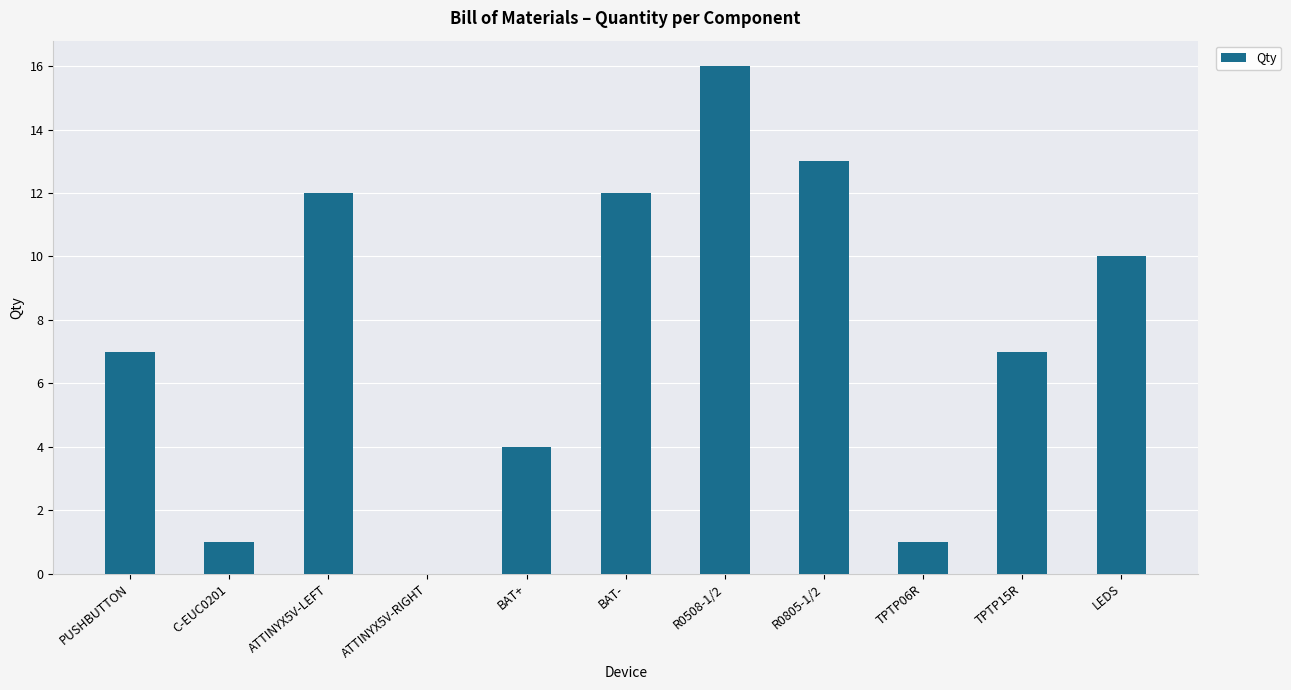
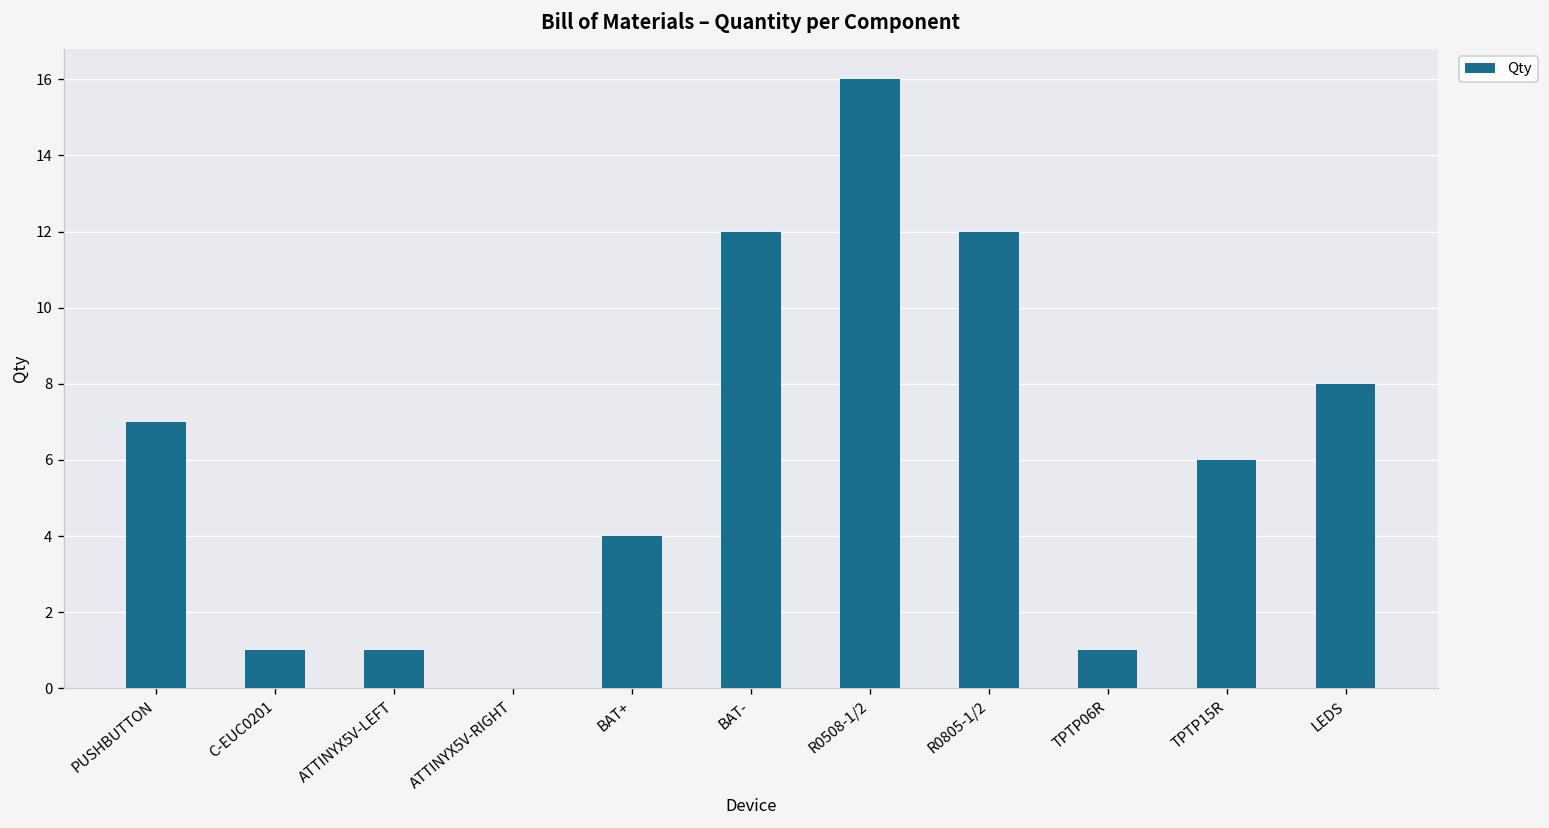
ATTINYX5V-LEFT: 12 -> 1
R0805-1/2: 13 -> 12
TPTP15R: 7 -> 6
LEDS: 10 -> 8
